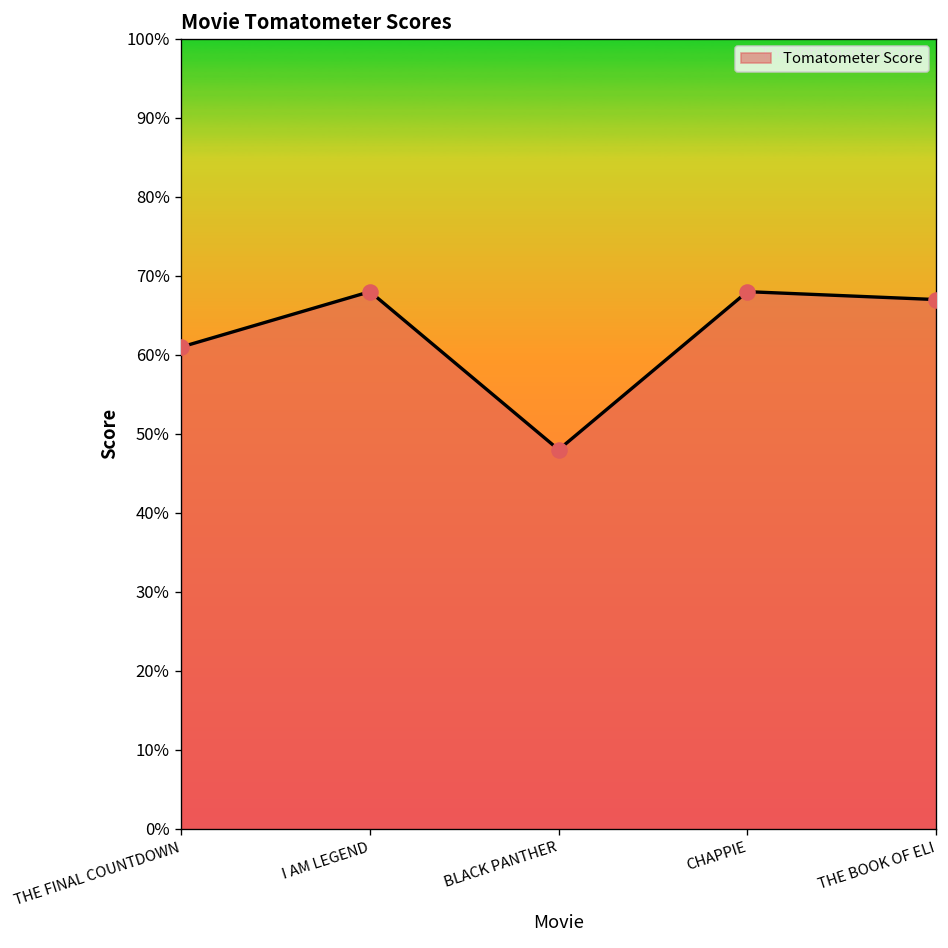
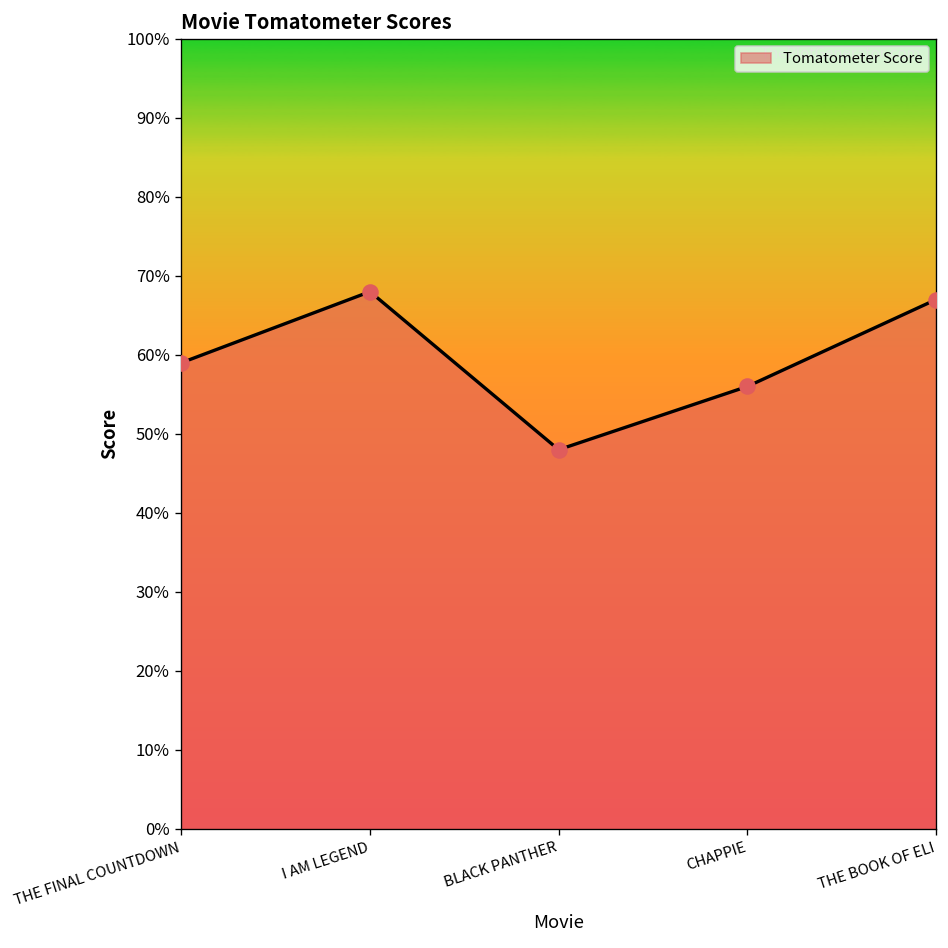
THE FINAL COUNTDOWN: 61% -> 59%
CHAPPIE: 68% -> 56%
